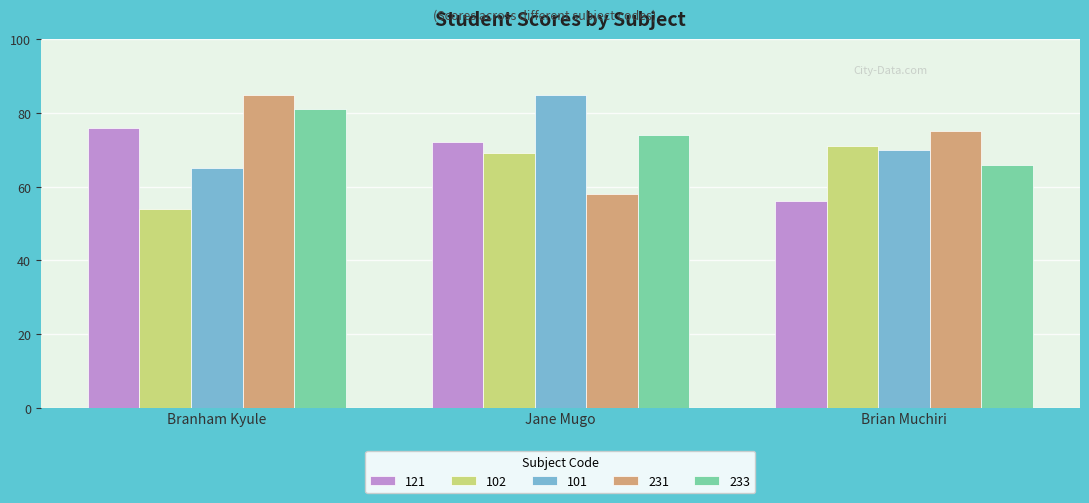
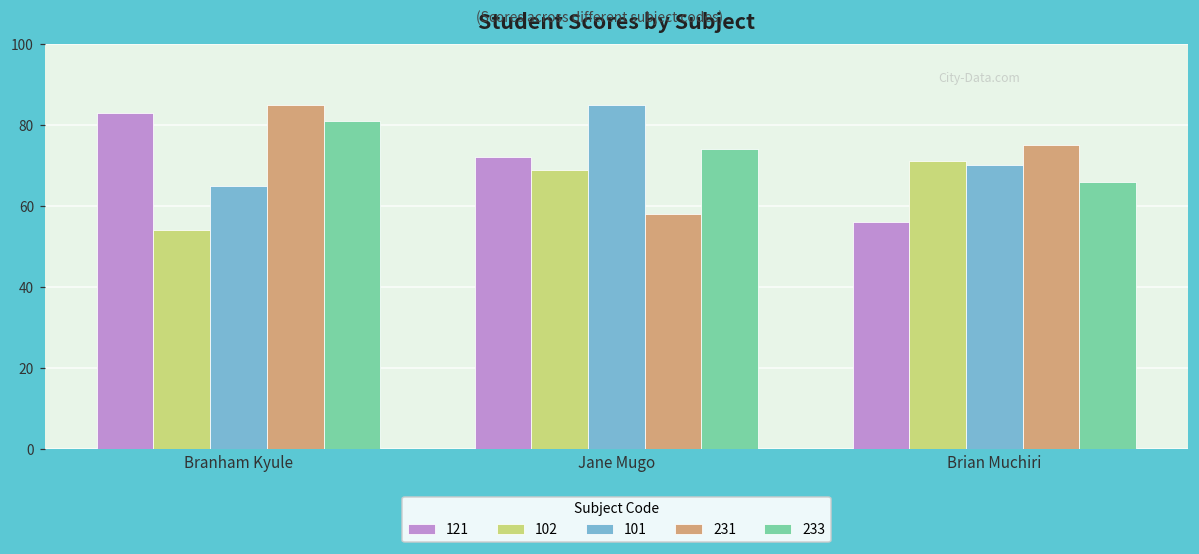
121, Branham Kyule: 76 -> 83
